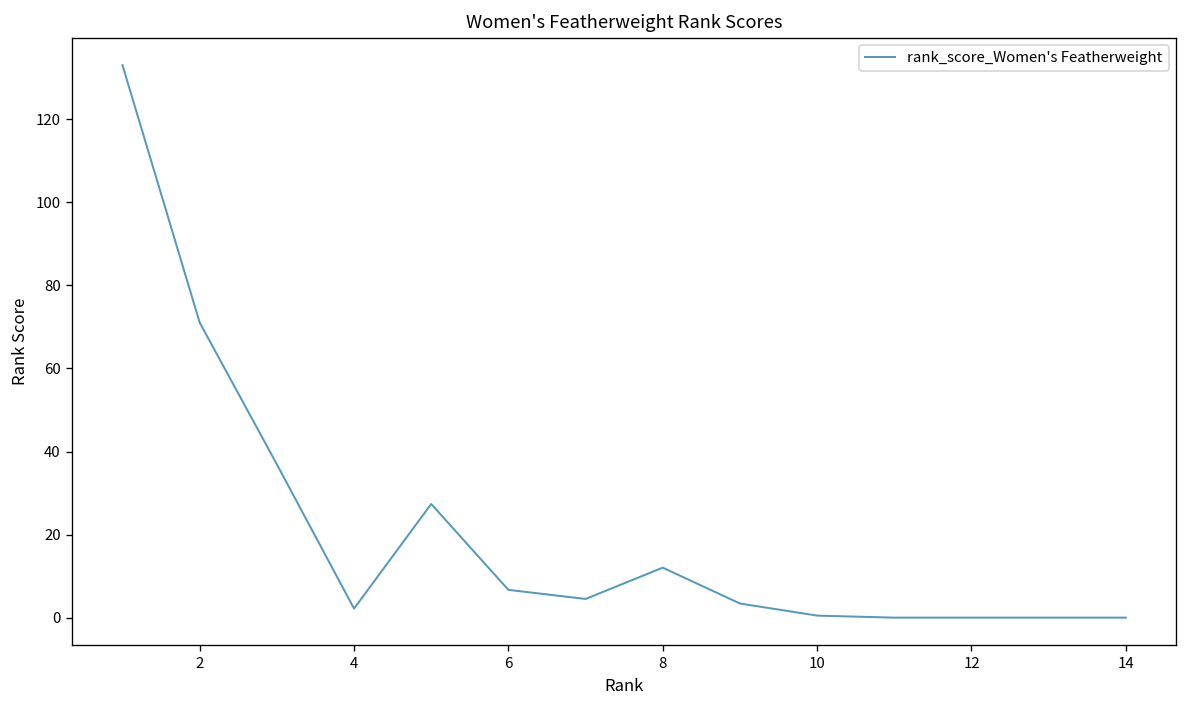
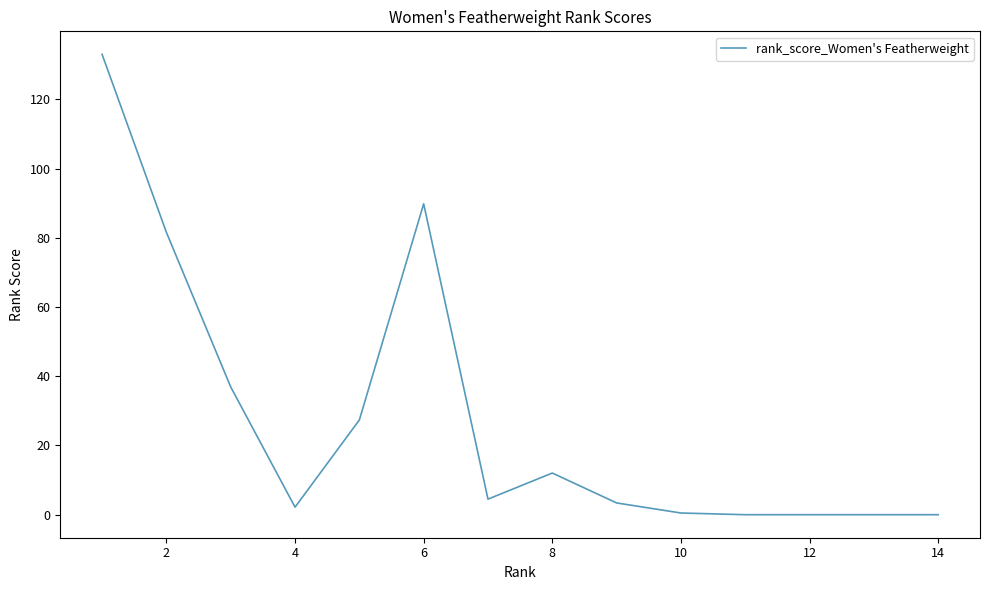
2: 71 -> 82
6: 7 -> 90
